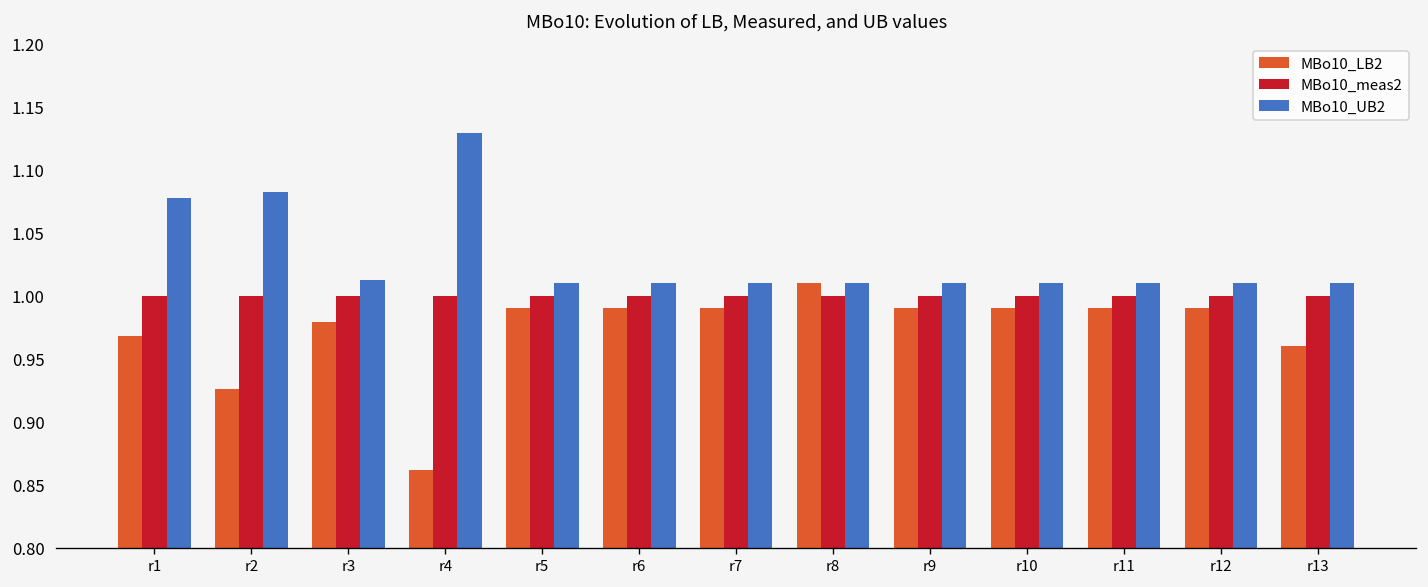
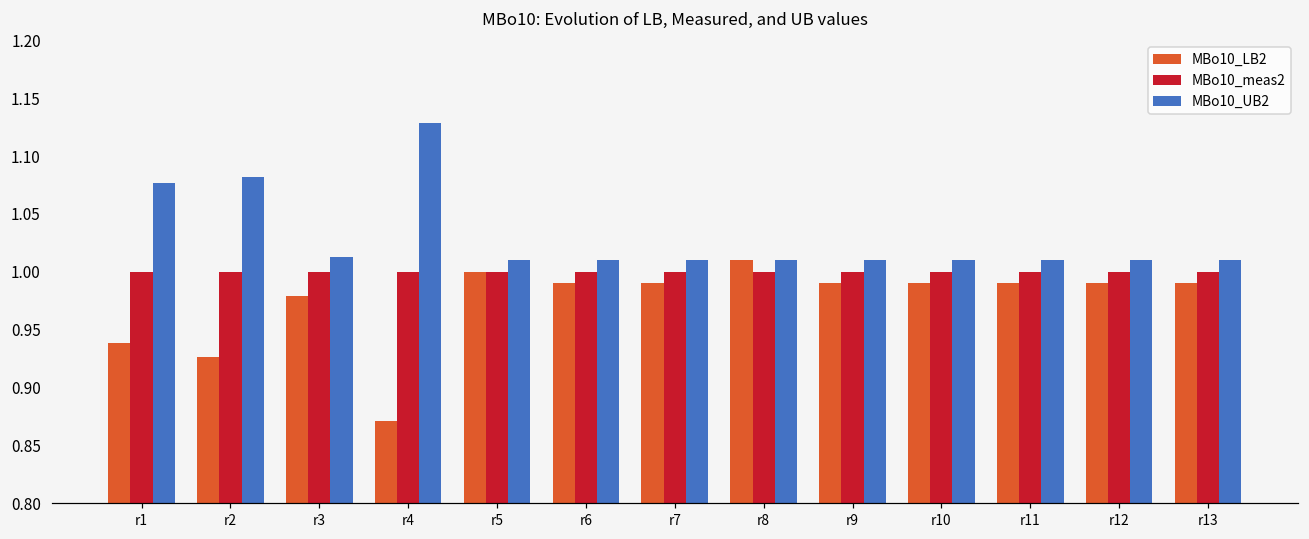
MBo10_LB2, r1: 0.968 -> 0.939
MBo10_LB2, r4: 0.861 -> 0.871
MBo10_LB2, r5: 0.99 -> 1.00
MBo10_LB2, r13: 0.96 -> 0.99
